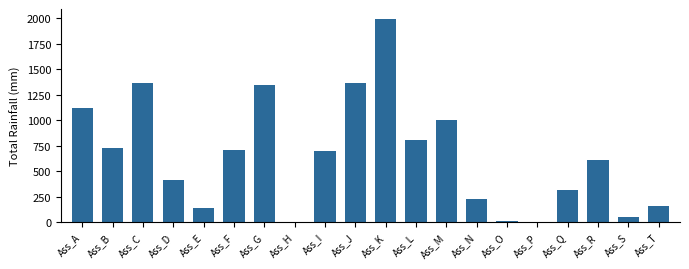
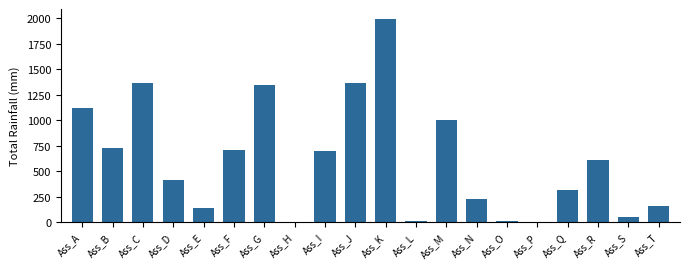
Ass_L: 800 -> 10
